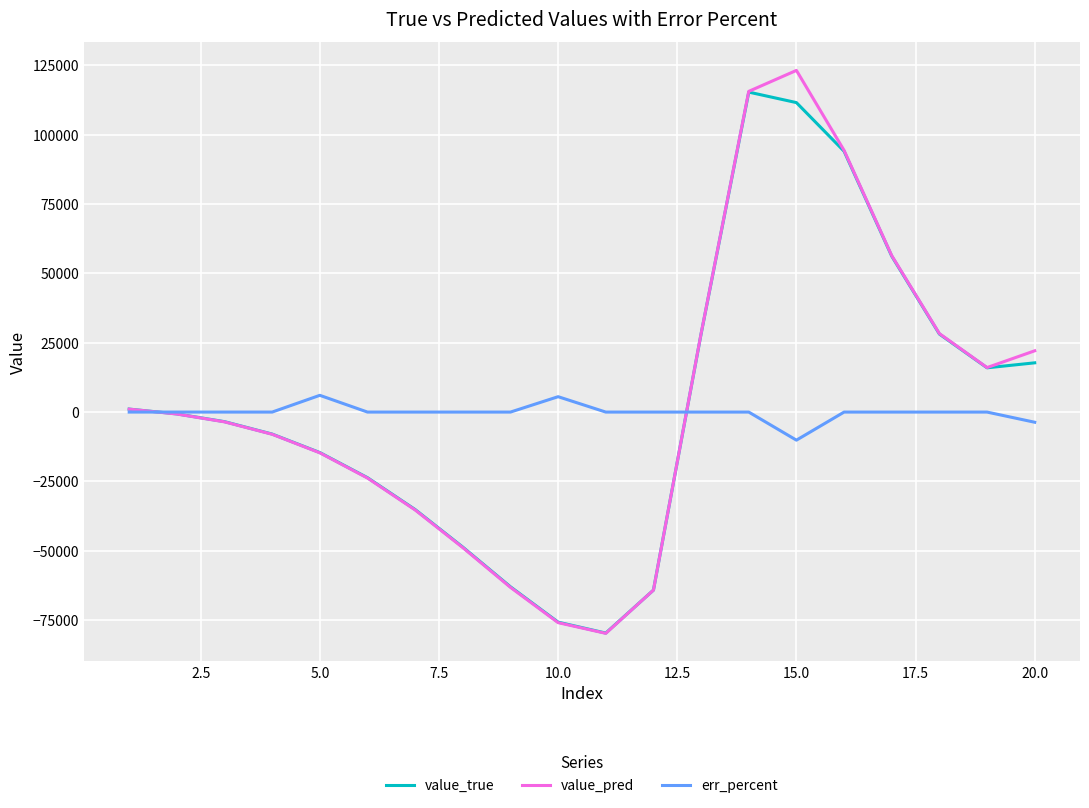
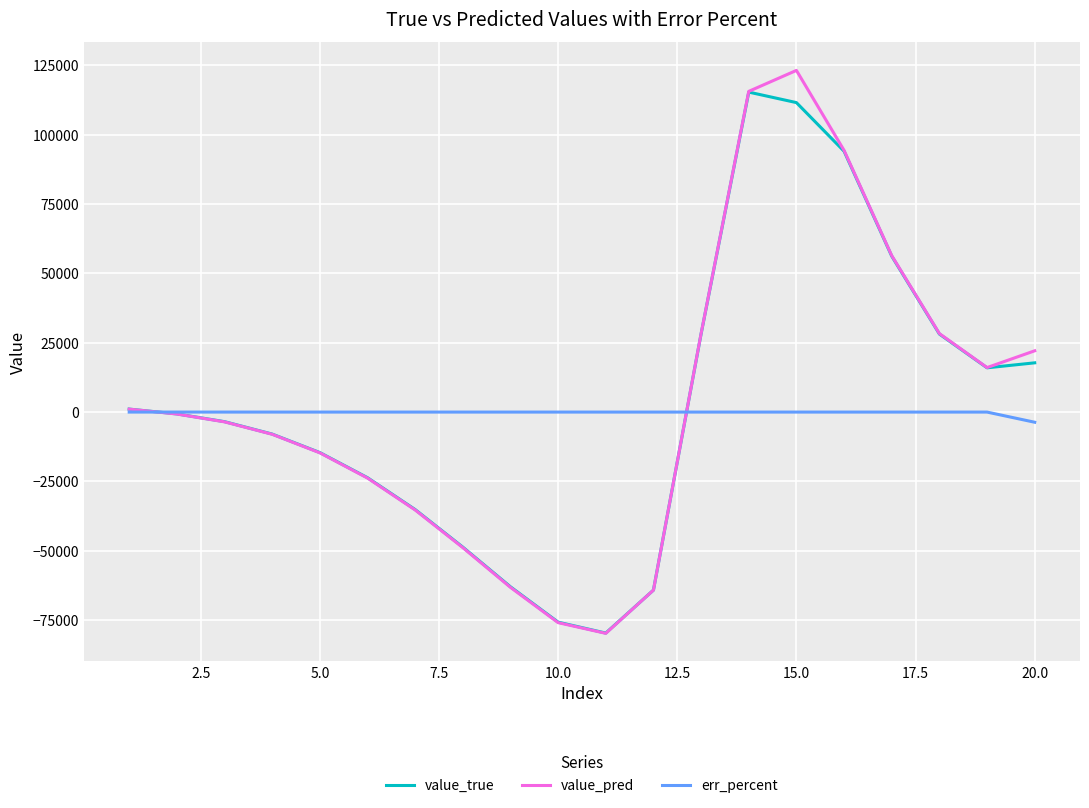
err_percent, 5.0: 6000 -> 0
err_percent, 10.0: 6000 -> 0
err_percent, 15.0: -10000 -> 0
